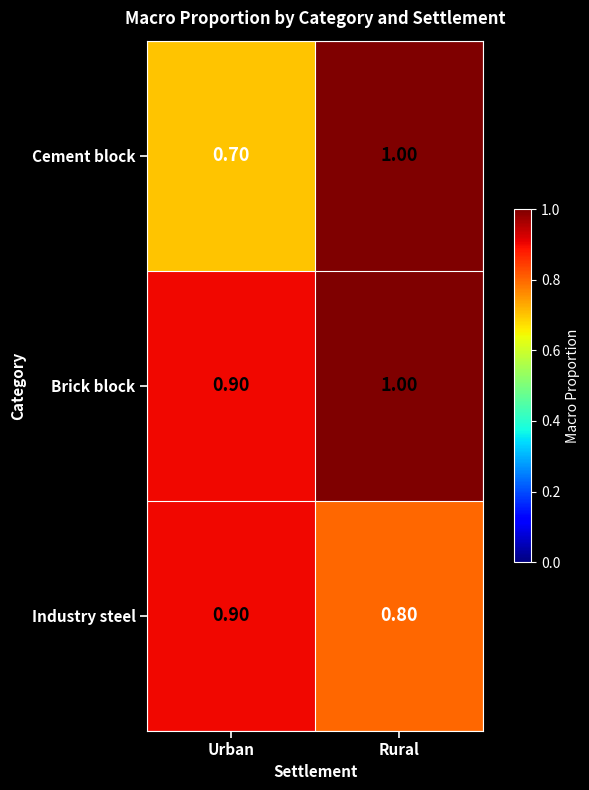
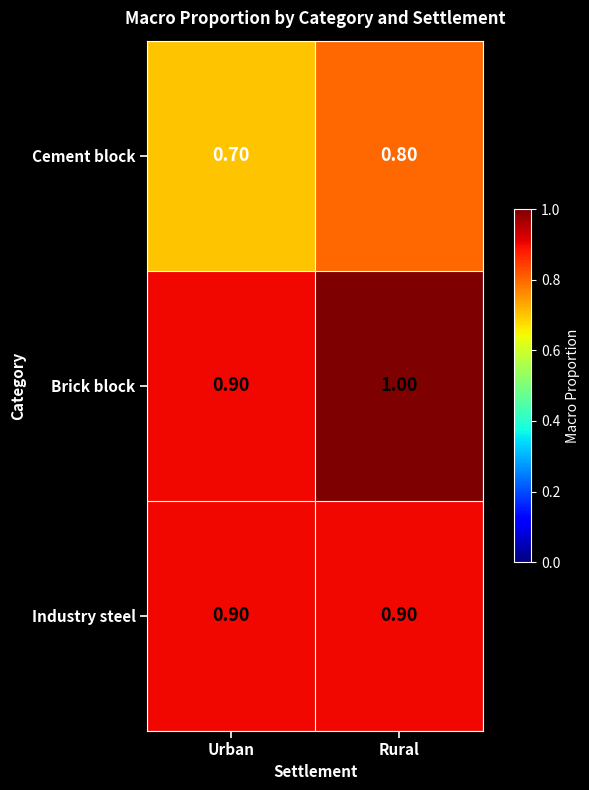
Cement block, Rural: 1.00 -> 0.80
Industry steel, Rural: 0.80 -> 0.90
